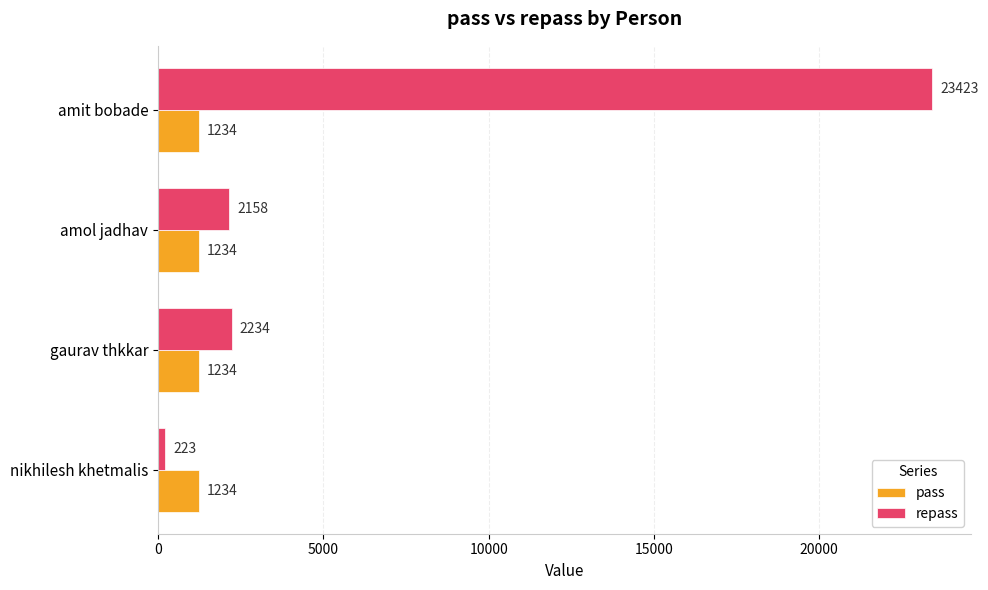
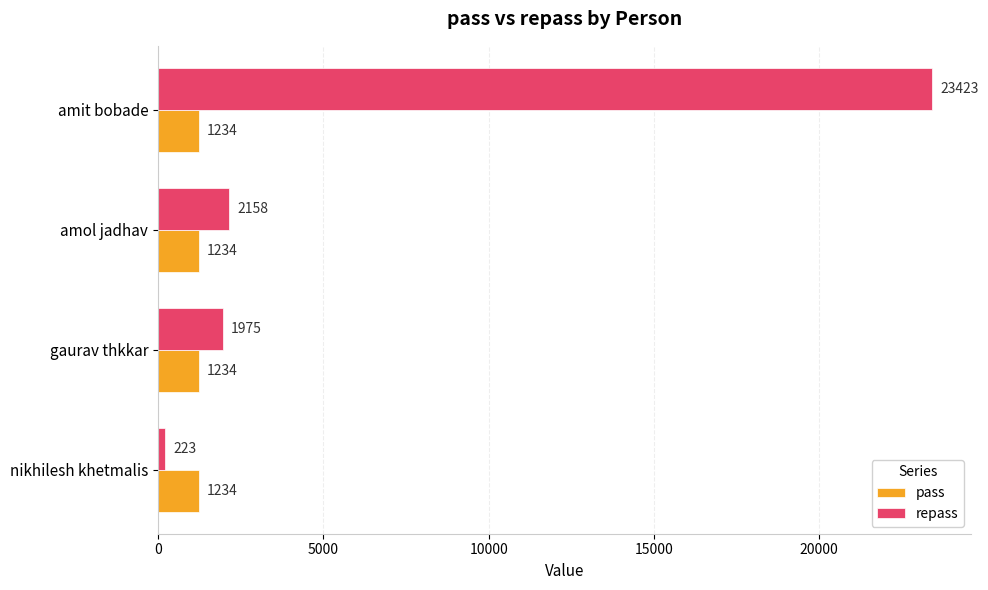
repass, gaurav thkkar: 2234 -> 1975
